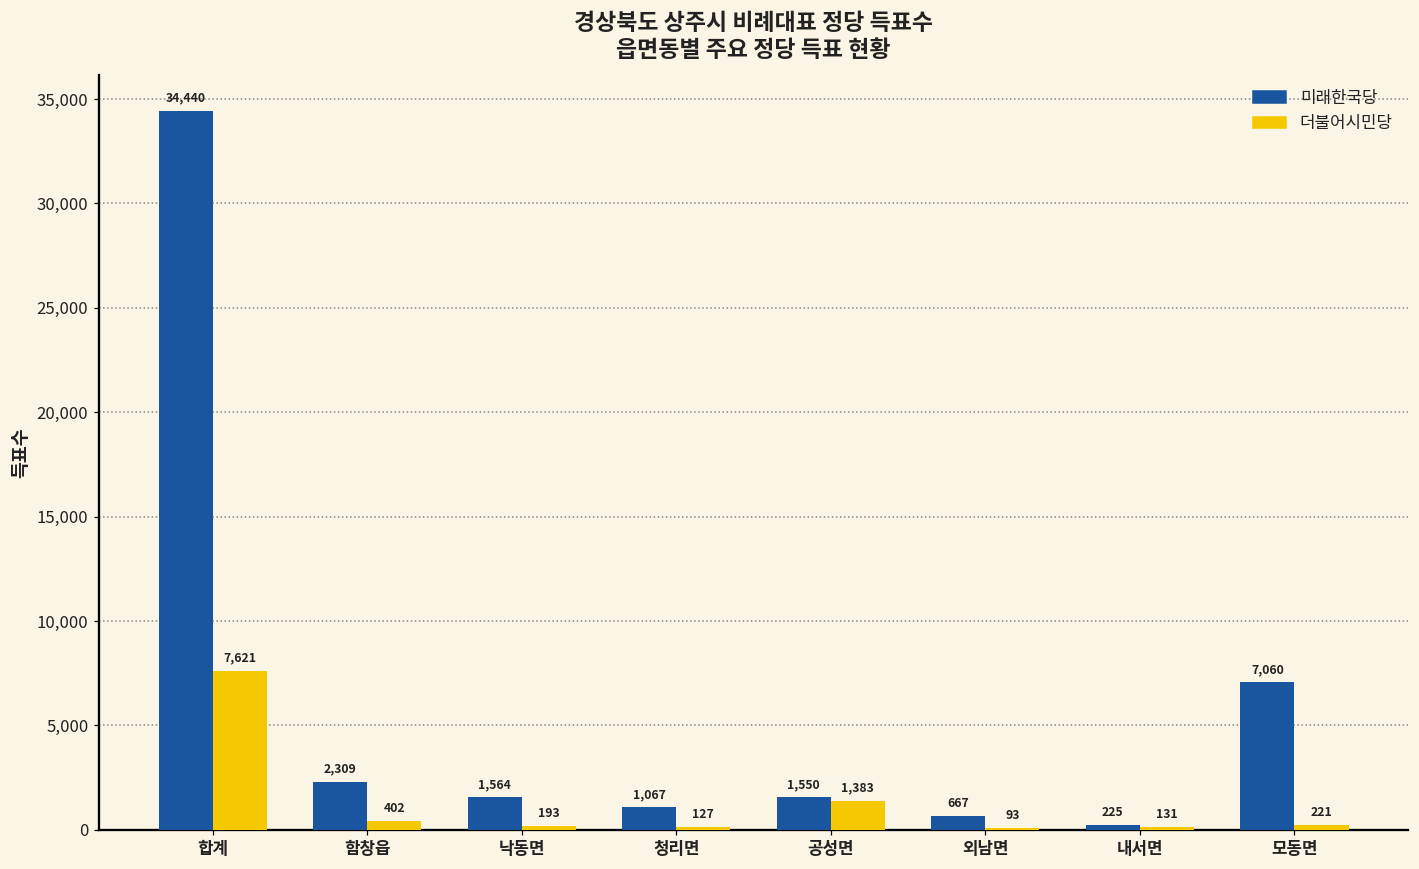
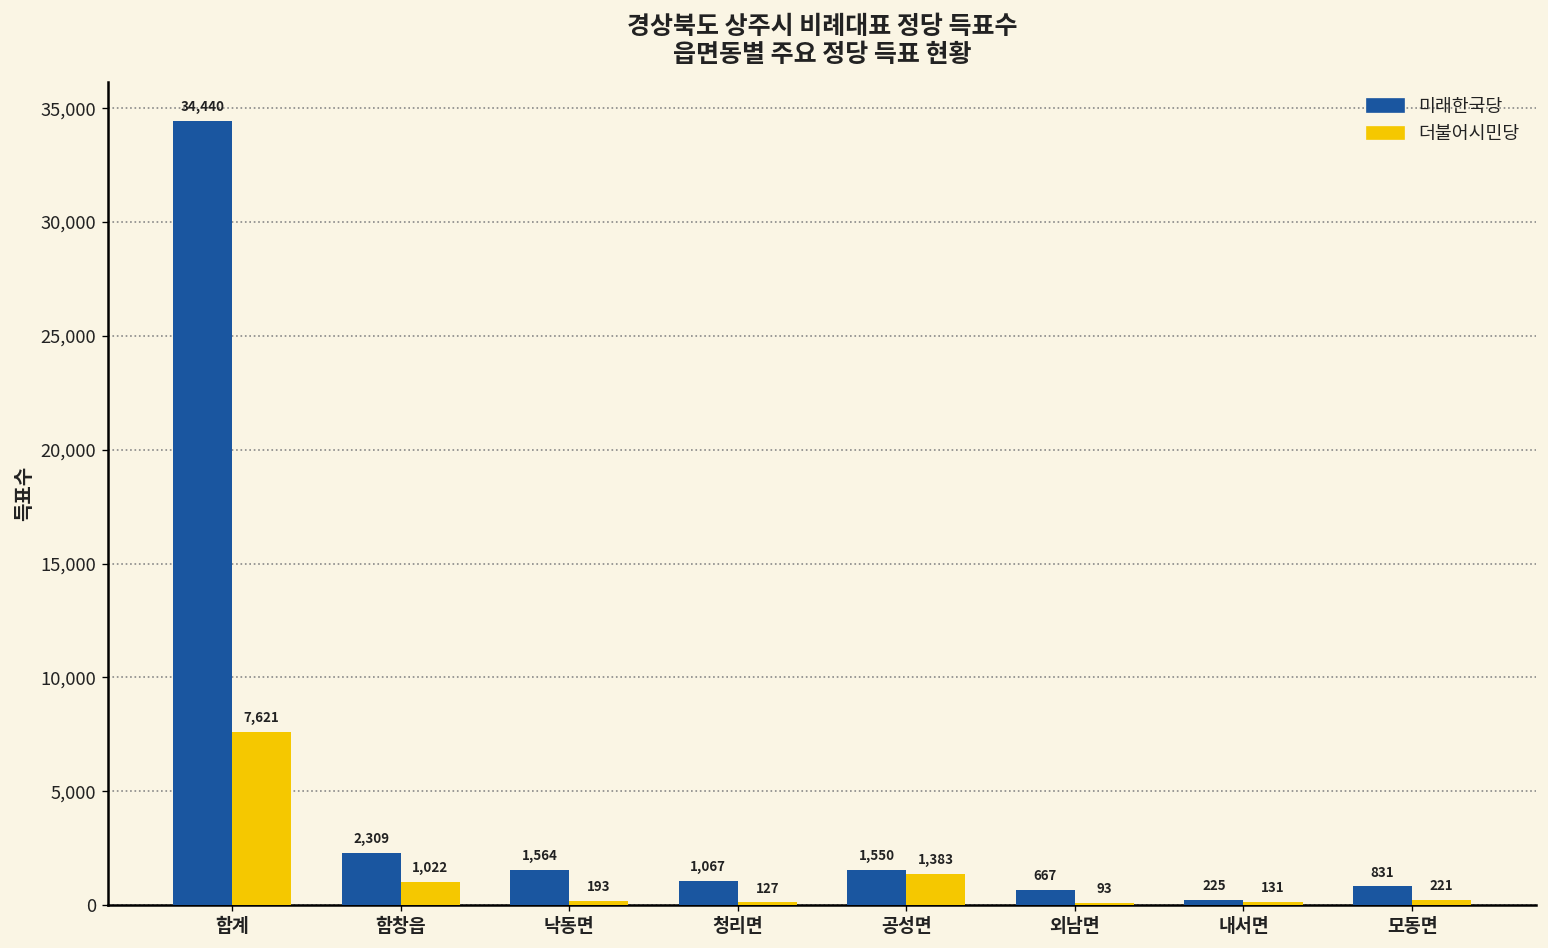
더불어시민당, 함창읍: 402 -> 1,022
미래한국당, 모동면: 7,060 -> 831
